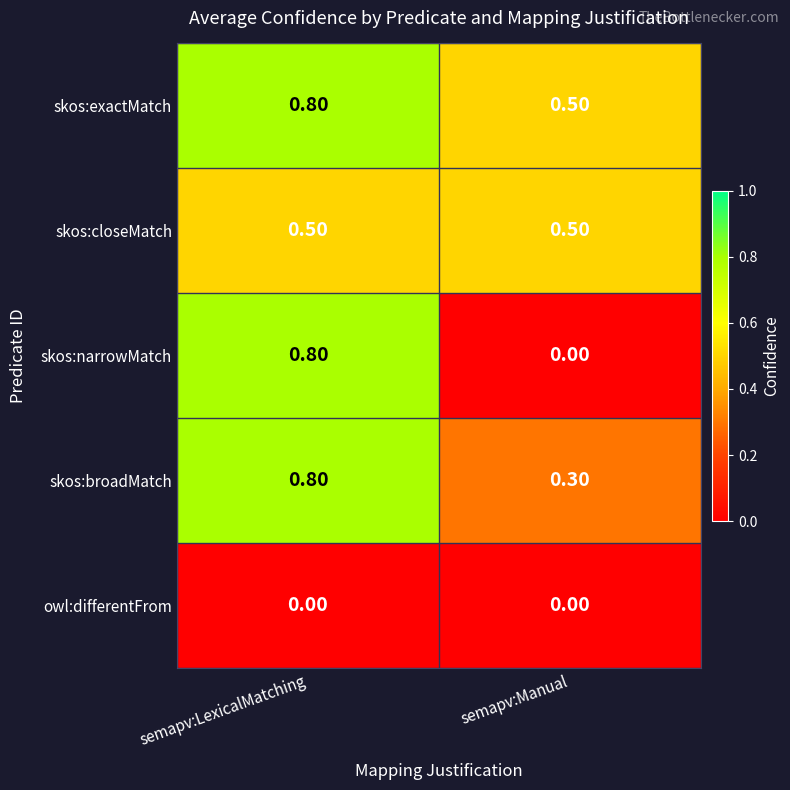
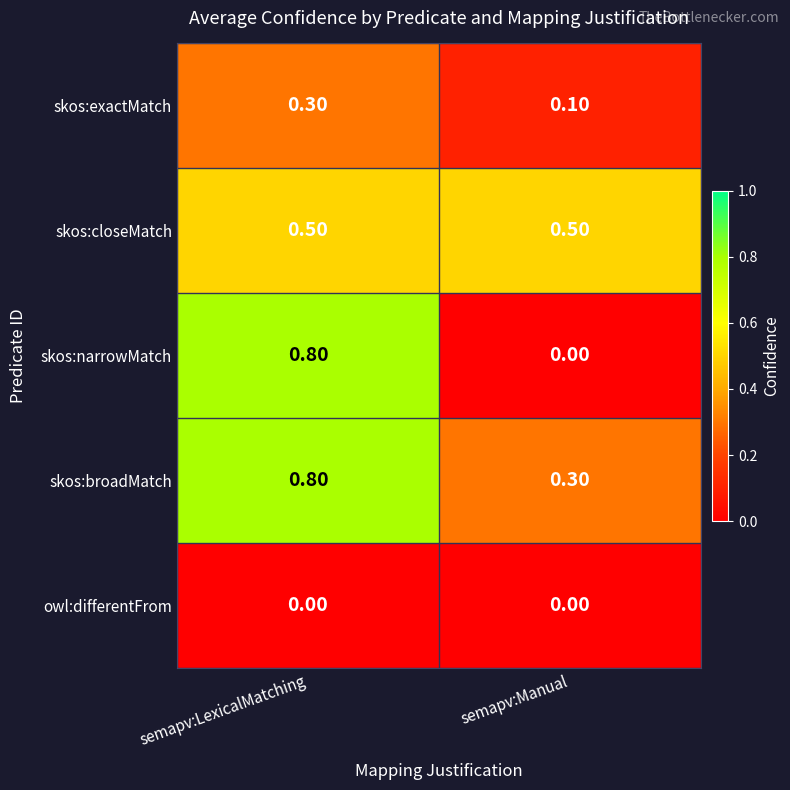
skos:exactMatch, semapv:LexicalMatching: 0.80 -> 0.30
skos:exactMatch, semapv:Manual: 0.50 -> 0.10
